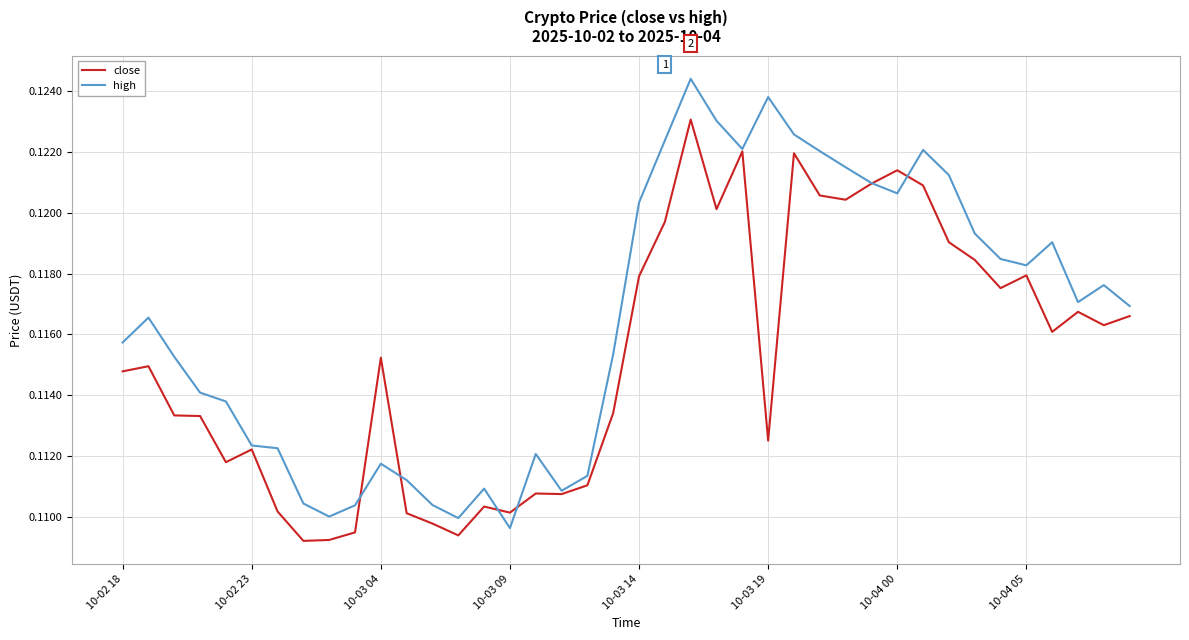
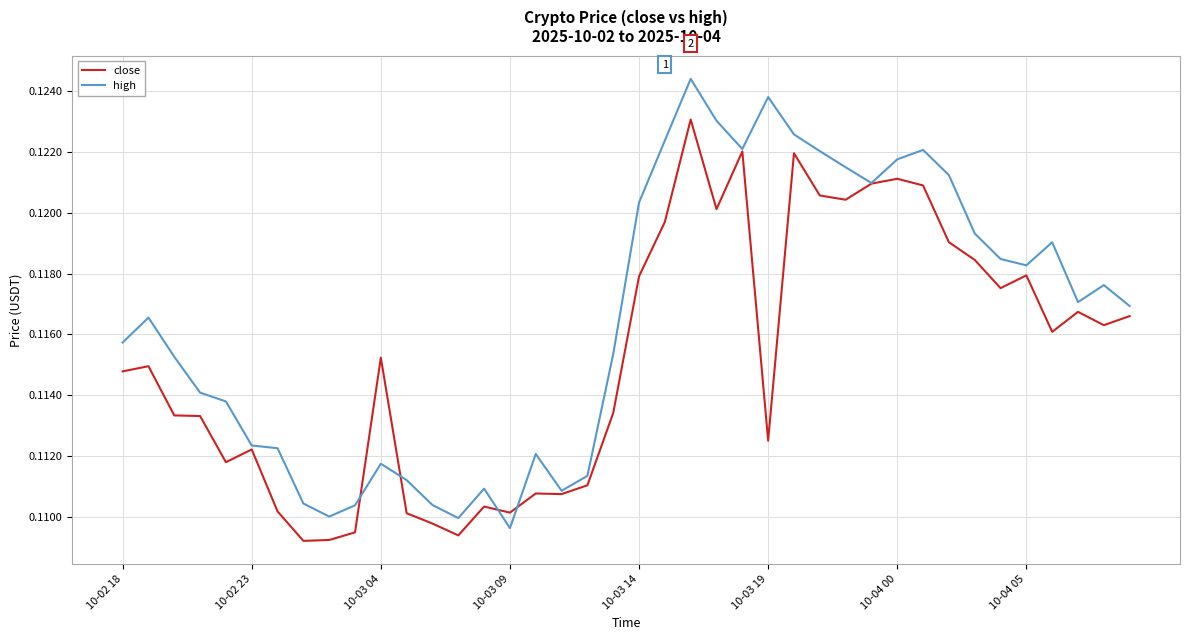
close, 10-04 00: 0.1214 -> 0.1211
high, 10-04 00: 0.1206 -> 0.1218
